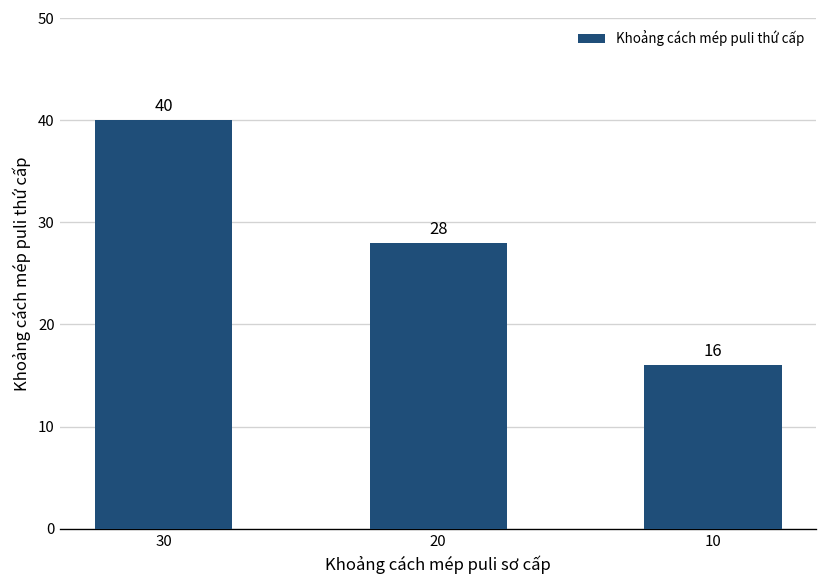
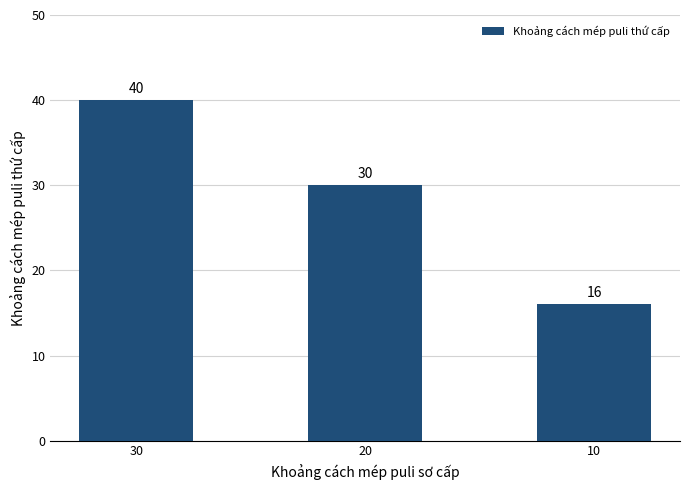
20: 28 -> 30
